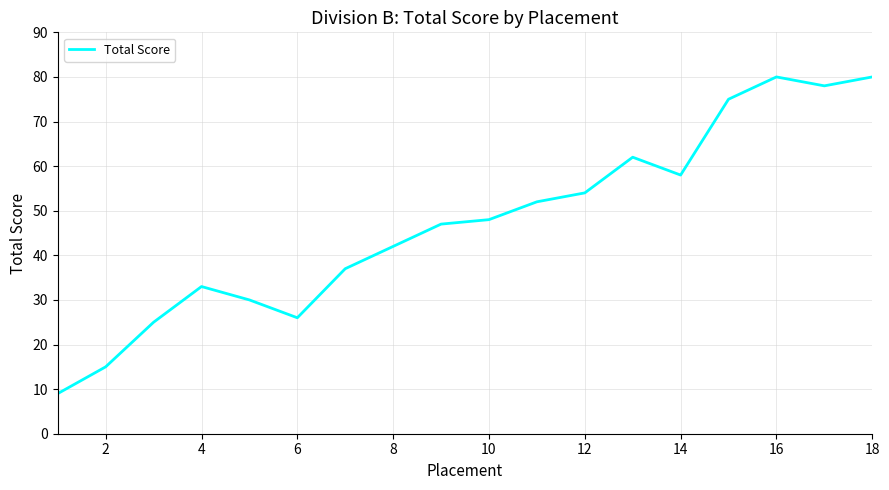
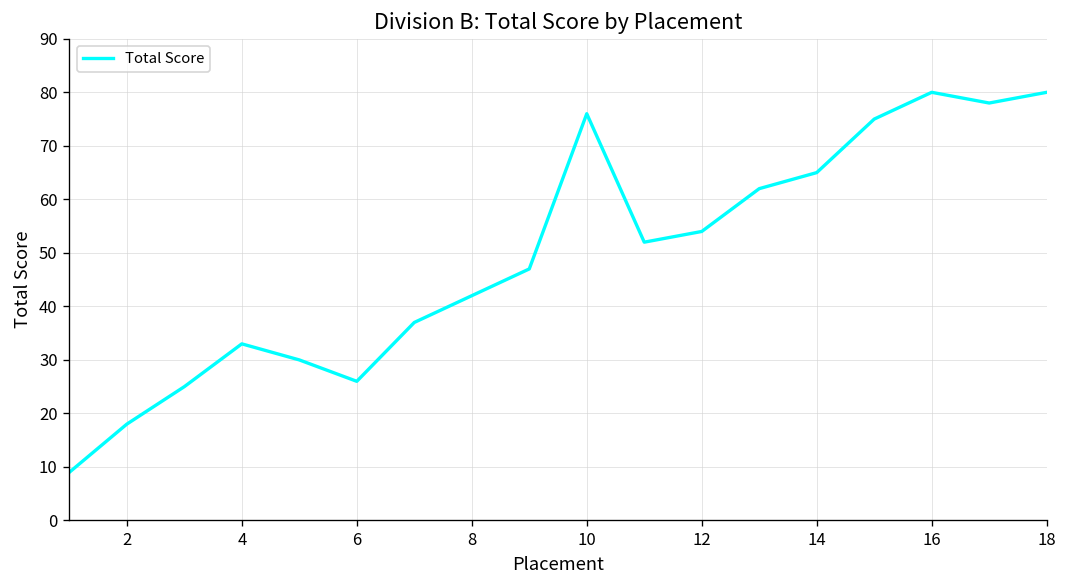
2: 15 -> 18
10: 48 -> 76
14: 58 -> 65
